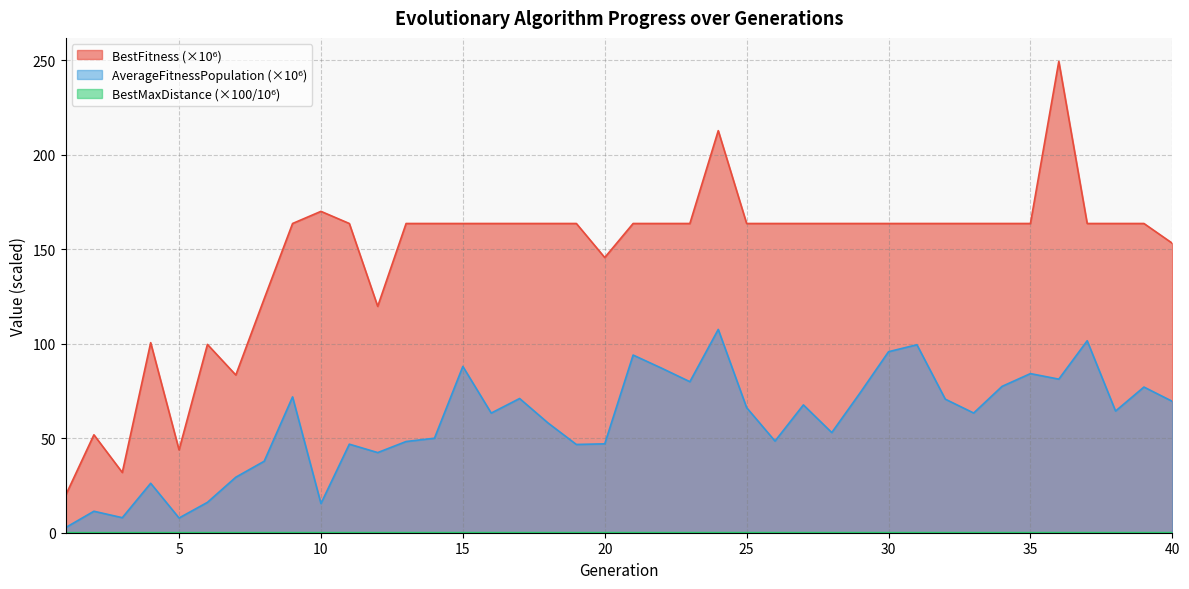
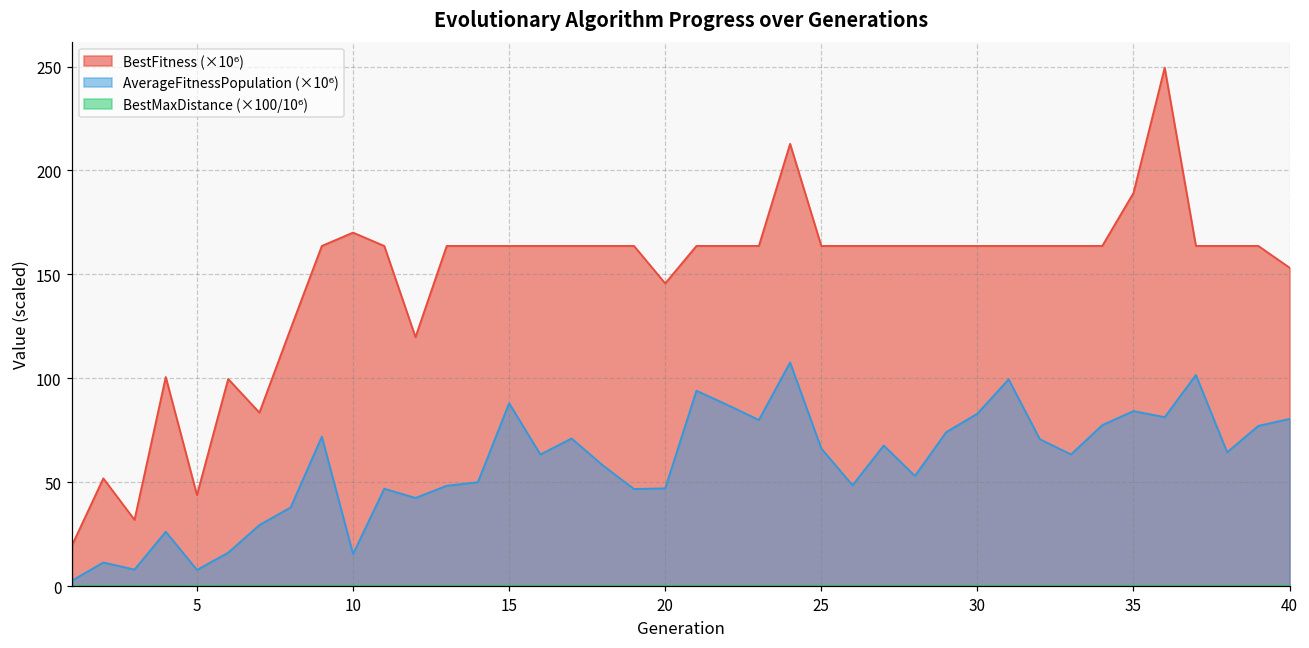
AverageFitnessPopulation (×10⁶), 30: 96 -> 83
BestFitness (×10⁶), 35: 164 -> 189
AverageFitnessPopulation (×10⁶), 40: 70 -> 80
